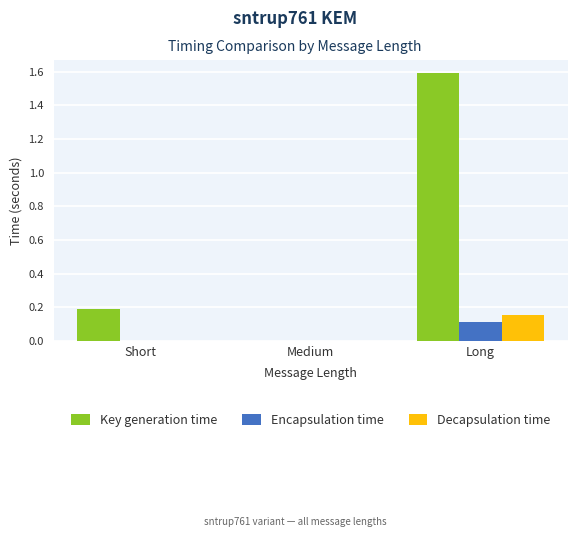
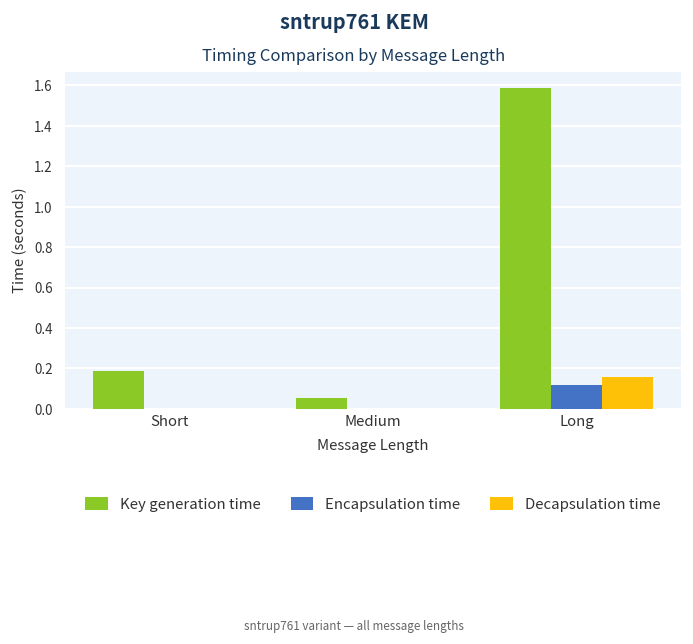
Key generation time, Medium: 0.00 -> 0.06
